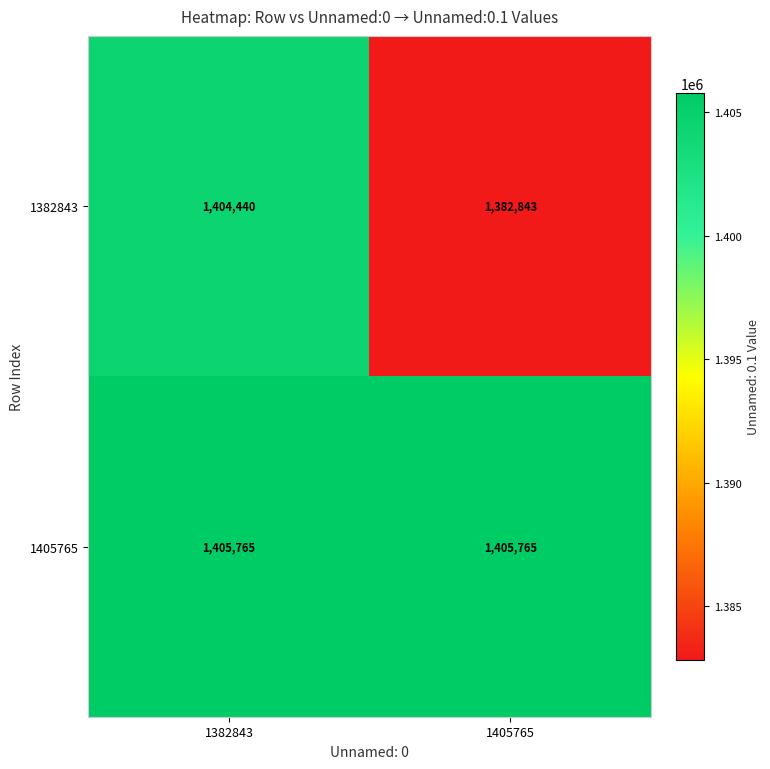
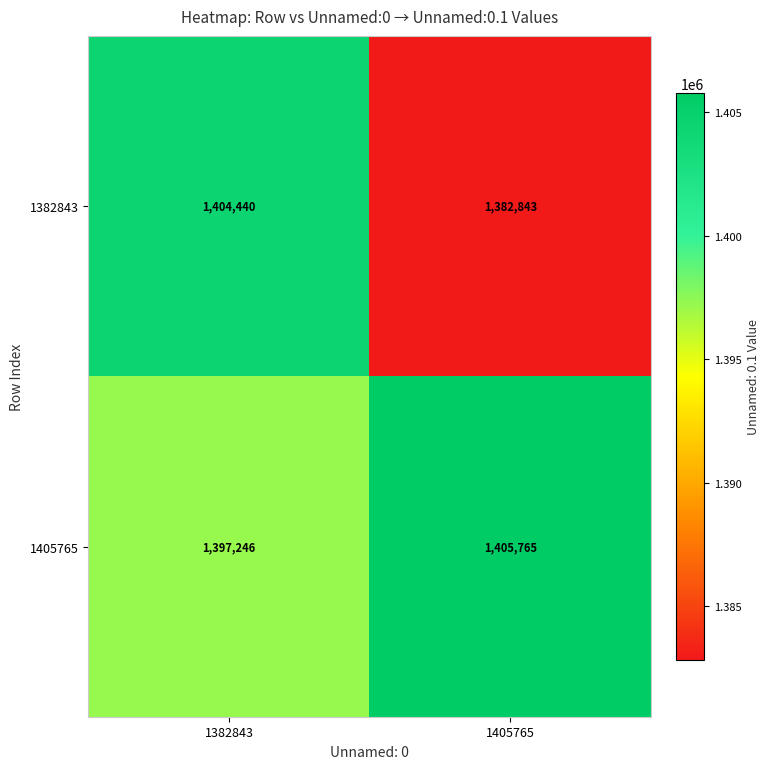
1405765, 1382843: 1,405,765 -> 1,397,246
